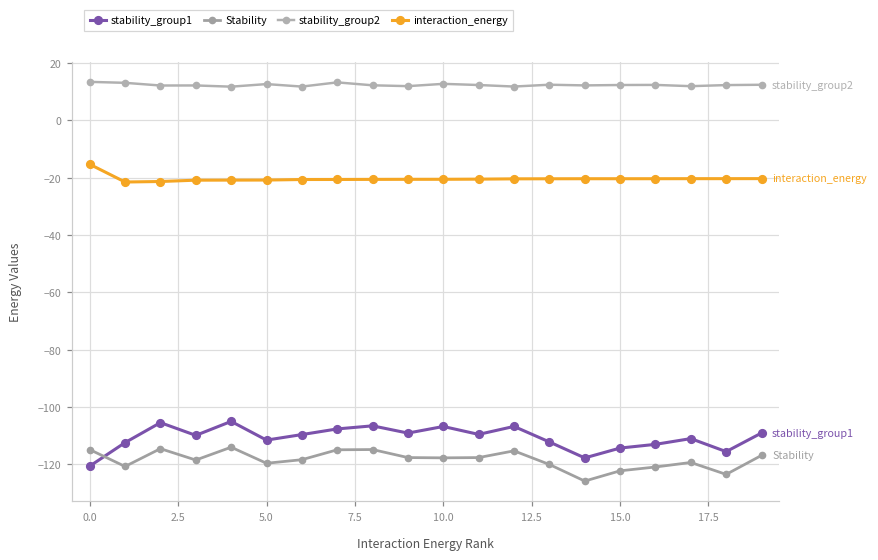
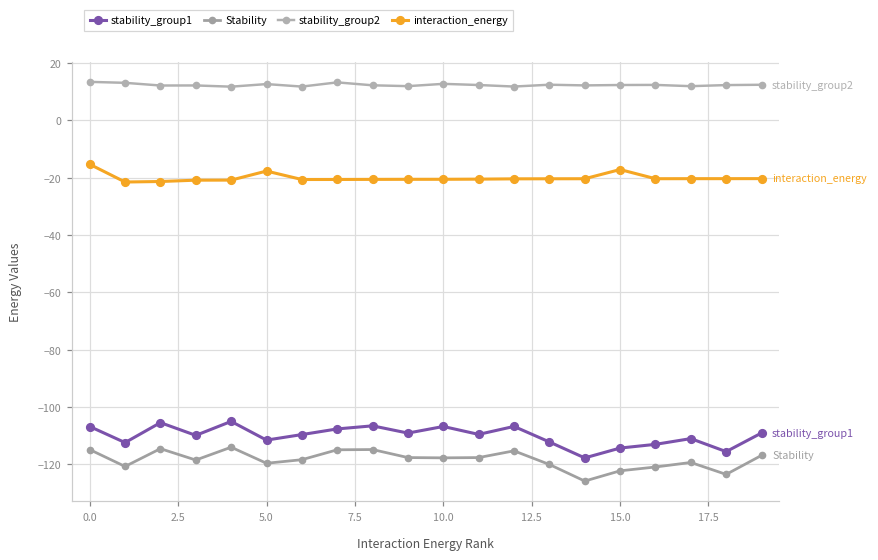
stability_group1, 0.0: -121 -> -107
interaction_energy, 5.0: -21 -> -18
interaction_energy, 15.0: -20 -> -17
